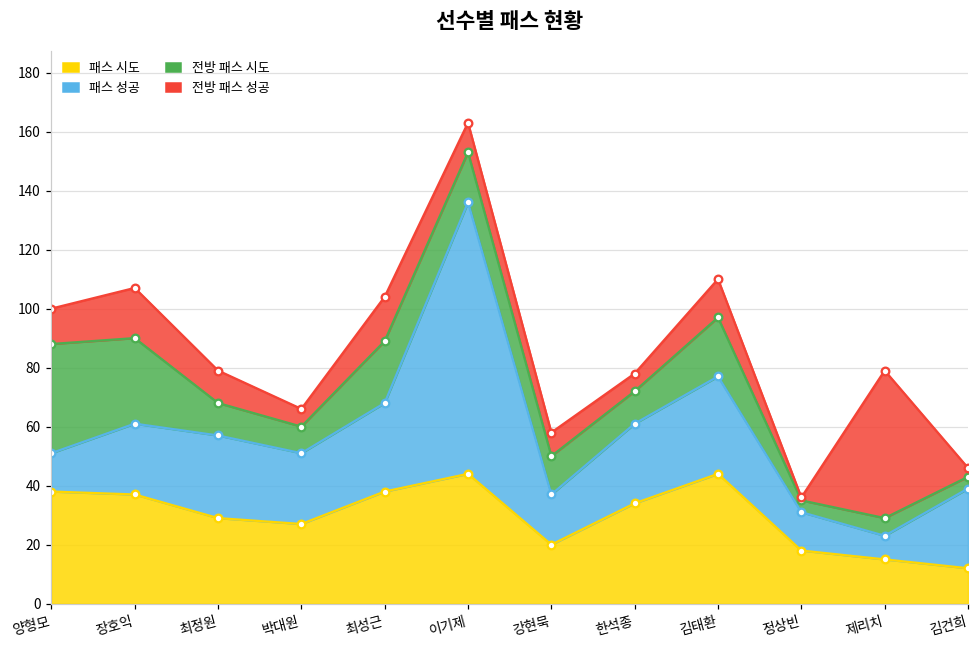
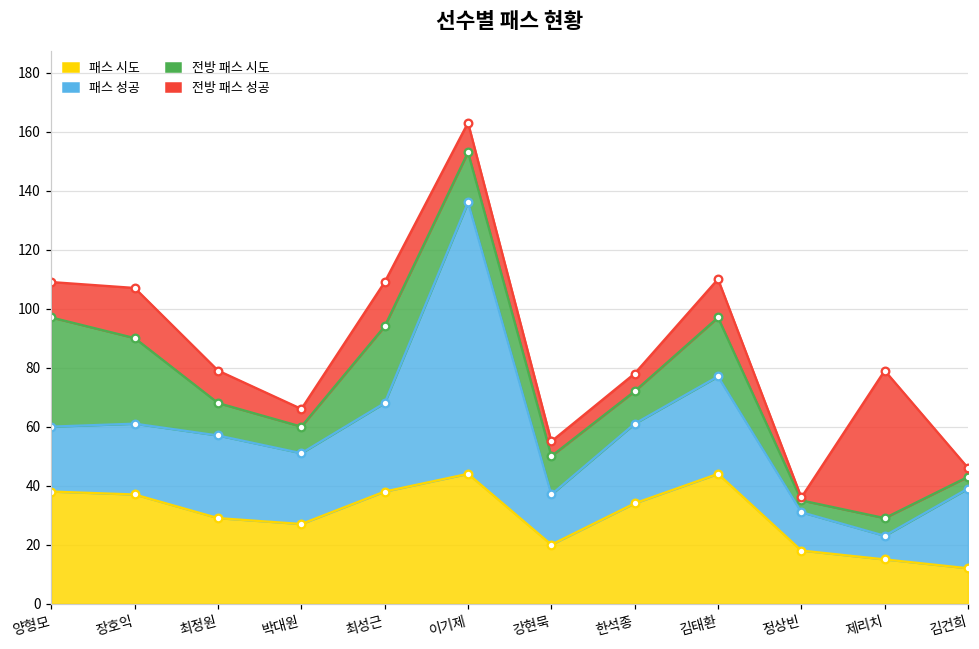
패스 성공, 양형모: 13 -> 22
전방 패스 시도, 최성근: 21 -> 26
전방 패스 성공, 강현묵: 8 -> 5
